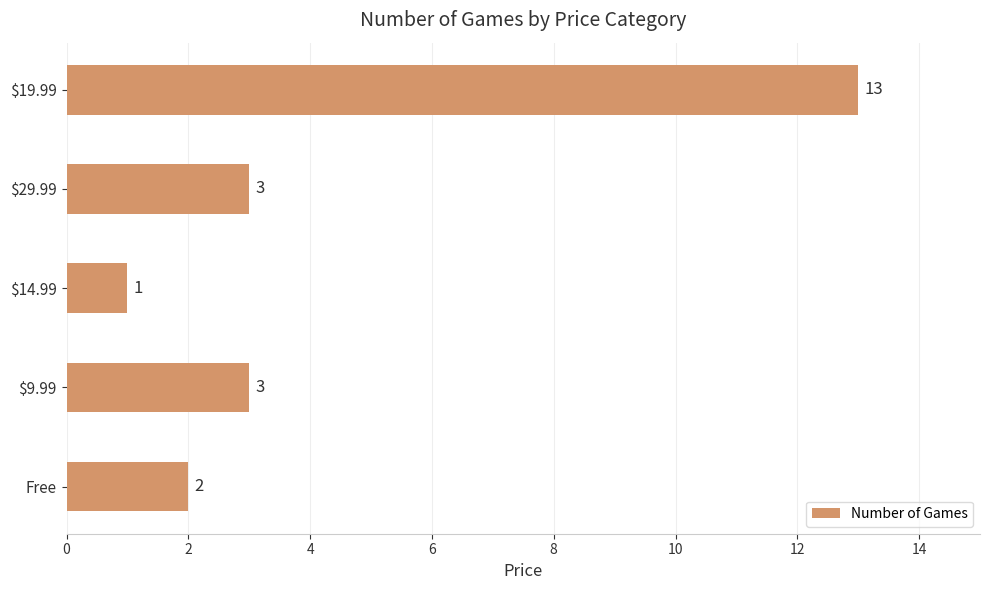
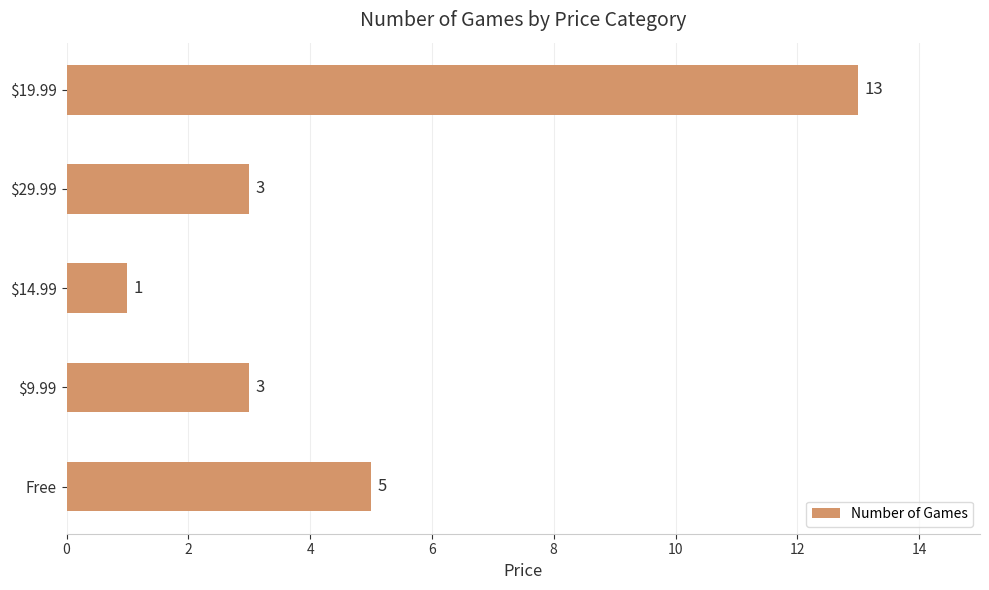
Free: 2 -> 5
